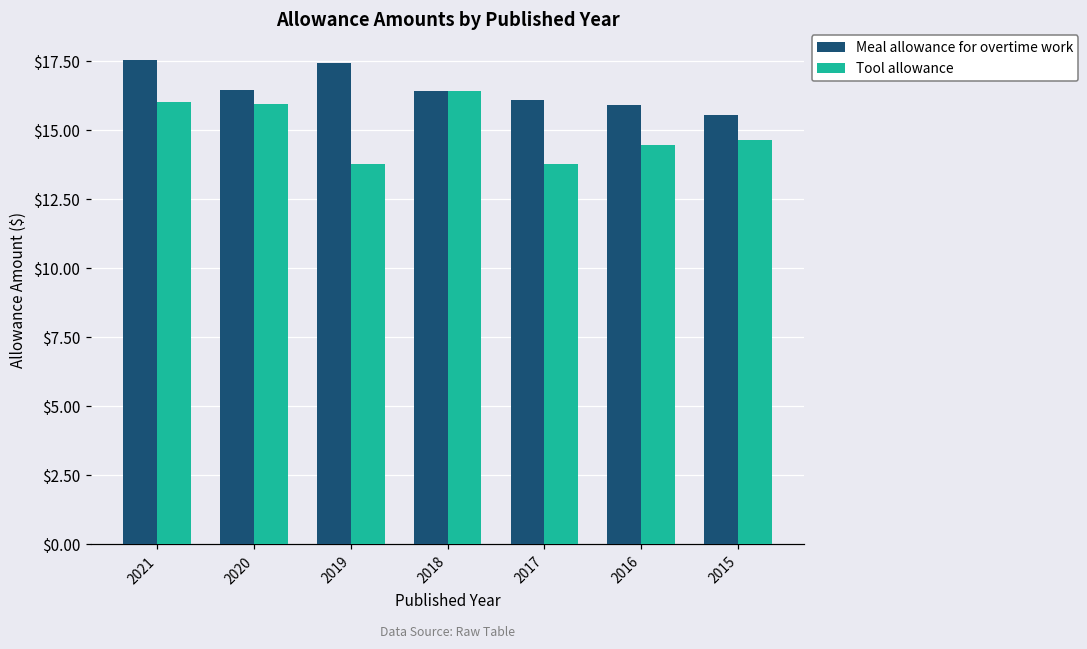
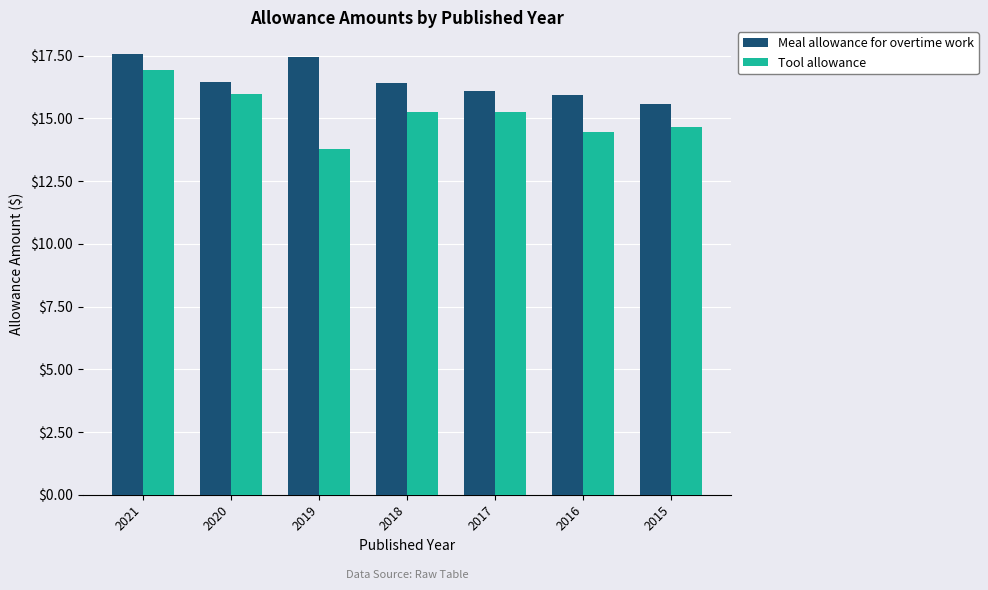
Tool allowance, 2021: $16.0 -> $16.9
Tool allowance, 2018: $16.4 -> $15.3
Tool allowance, 2017: $13.8 -> $15.3
